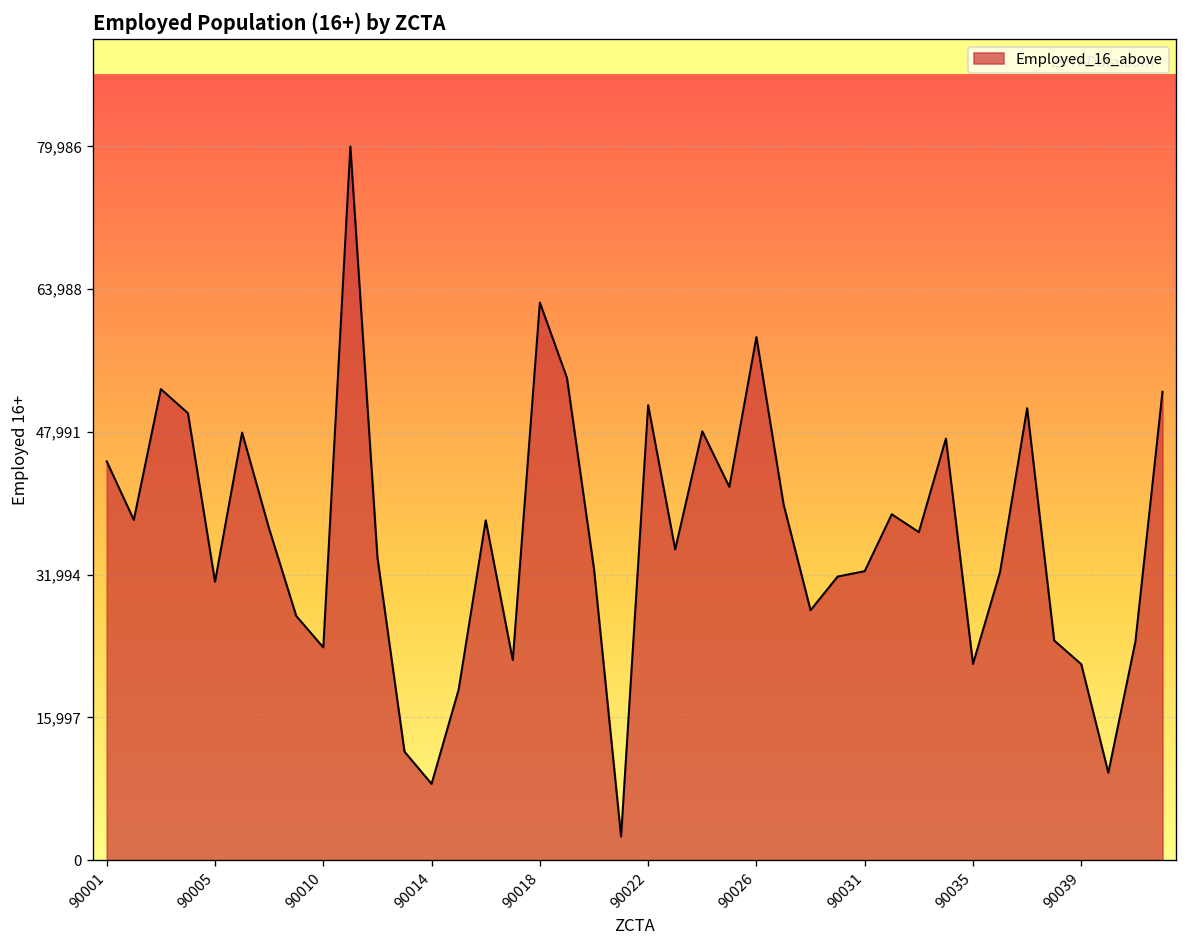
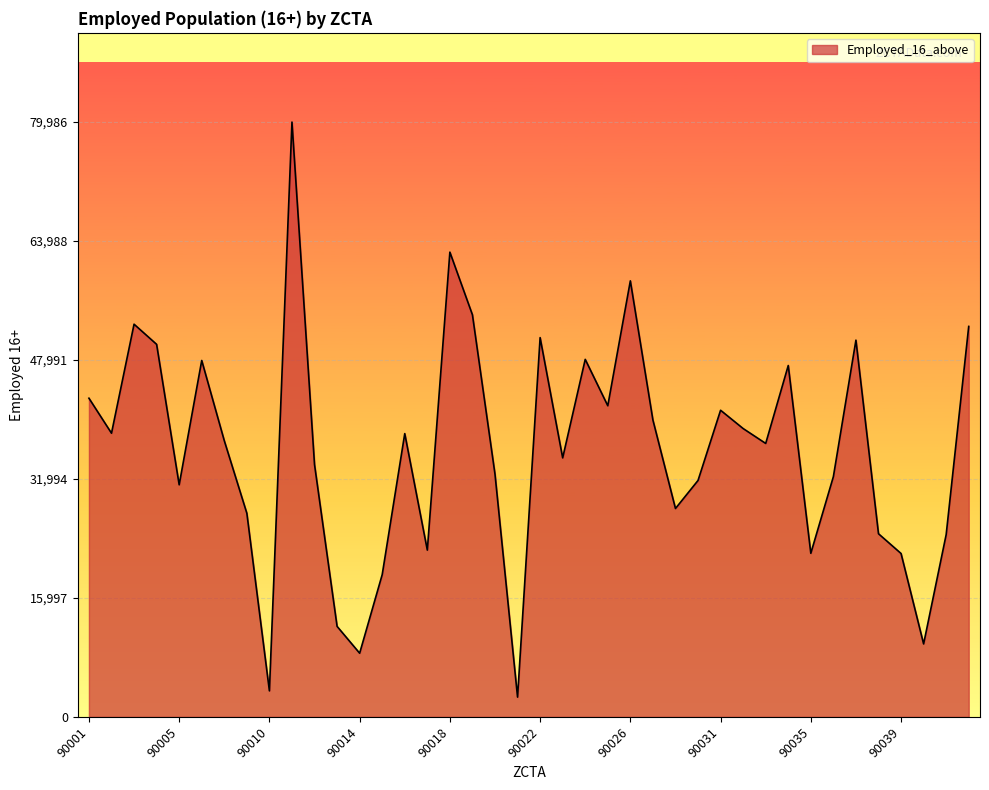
90001: 45,000 -> 43,000
90010: 24,000 -> 3,000
90031: 32,000 -> 41,000
